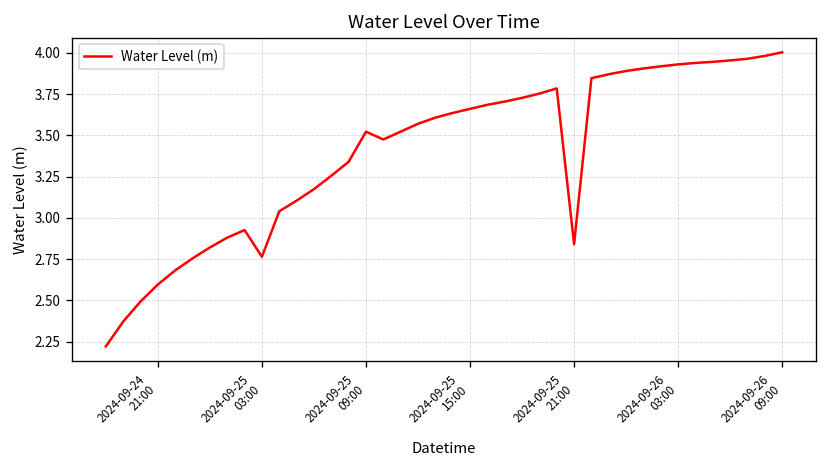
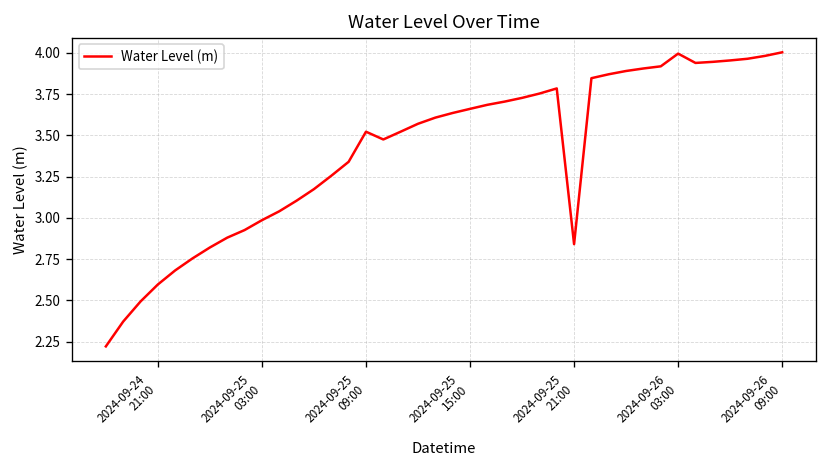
2024-09-25 03:00: 2.76 -> 2.99
2024-09-26 03:00: 3.93 -> 4.00
